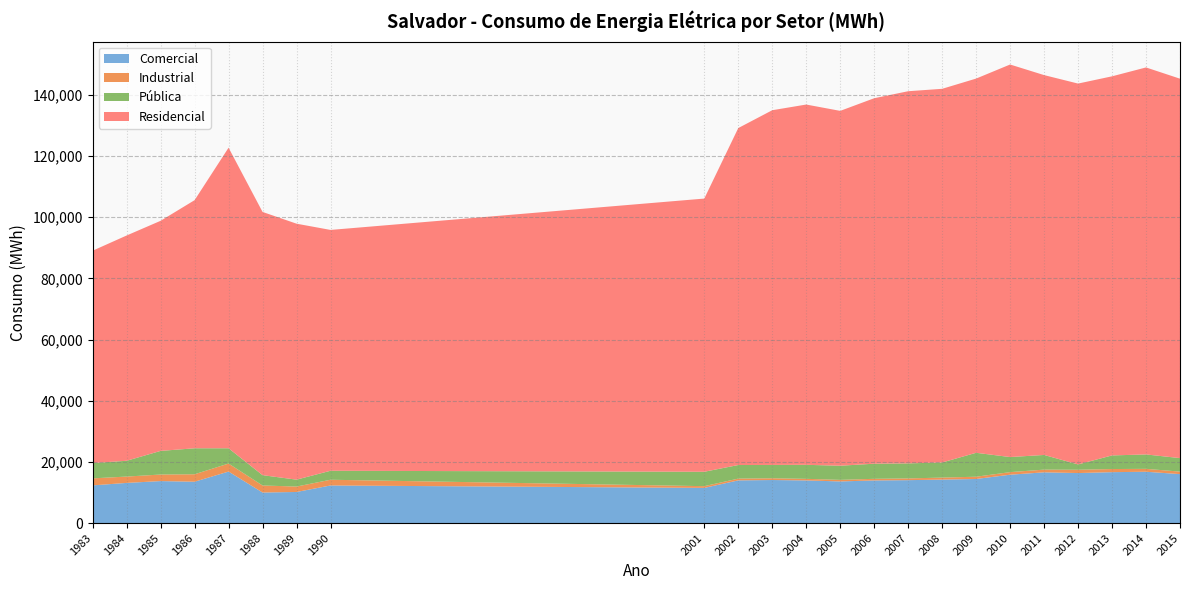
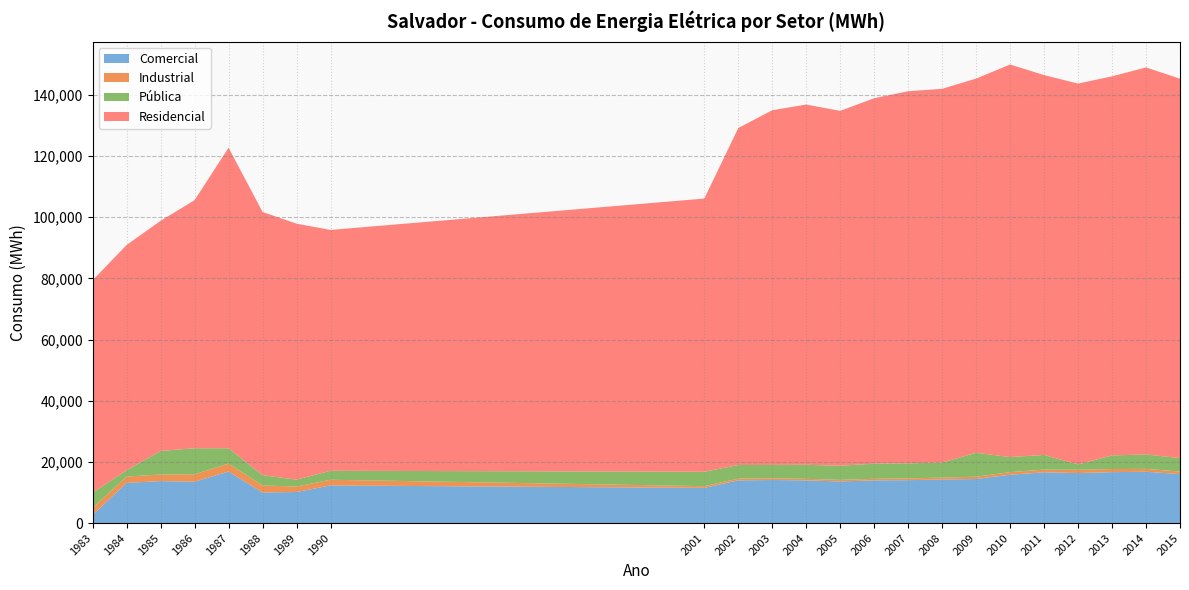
Comercial, 1983: 12,000 -> 3,000
Pública, 1984: 5,000 -> 2,000
